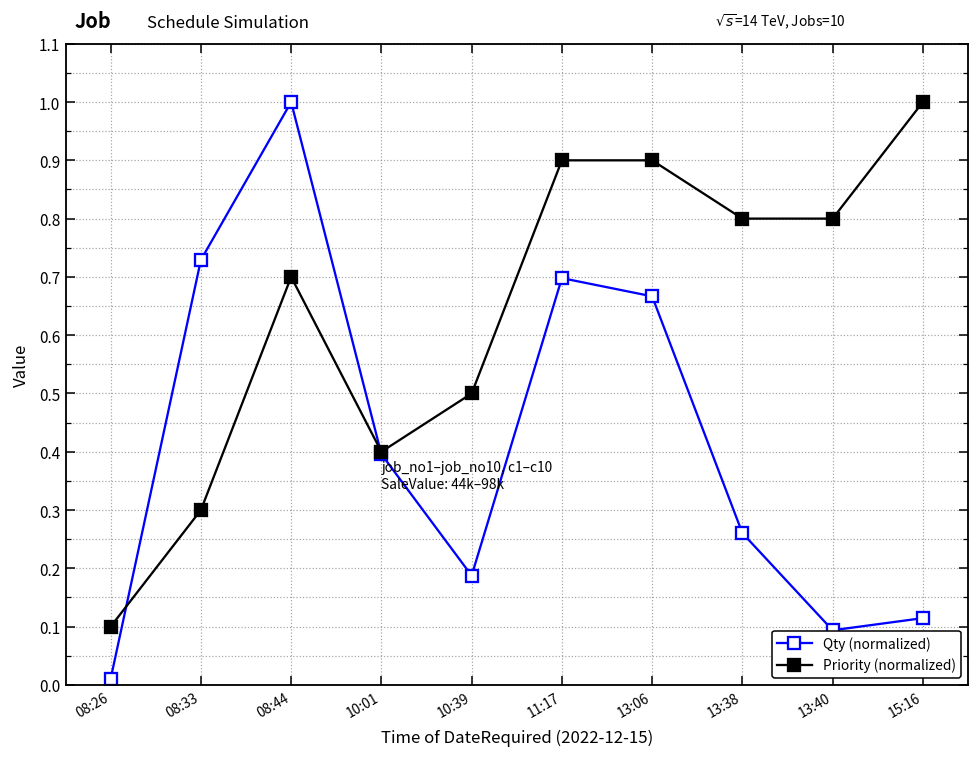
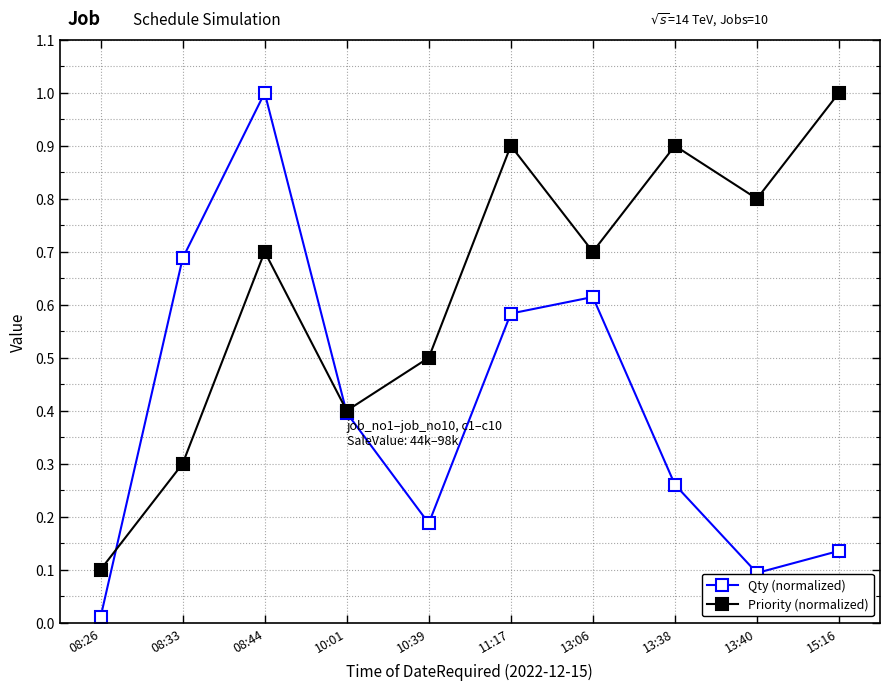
Qty (normalized), 08:33: 0.73 -> 0.69
Qty (normalized), 11:17: 0.70 -> 0.58
Qty (normalized), 13:06: 0.67 -> 0.61
Priority (normalized), 13:06: 0.90 -> 0.70
Priority (normalized), 13:38: 0.80 -> 0.90
Qty (normalized), 15:16: 0.11 -> 0.14
